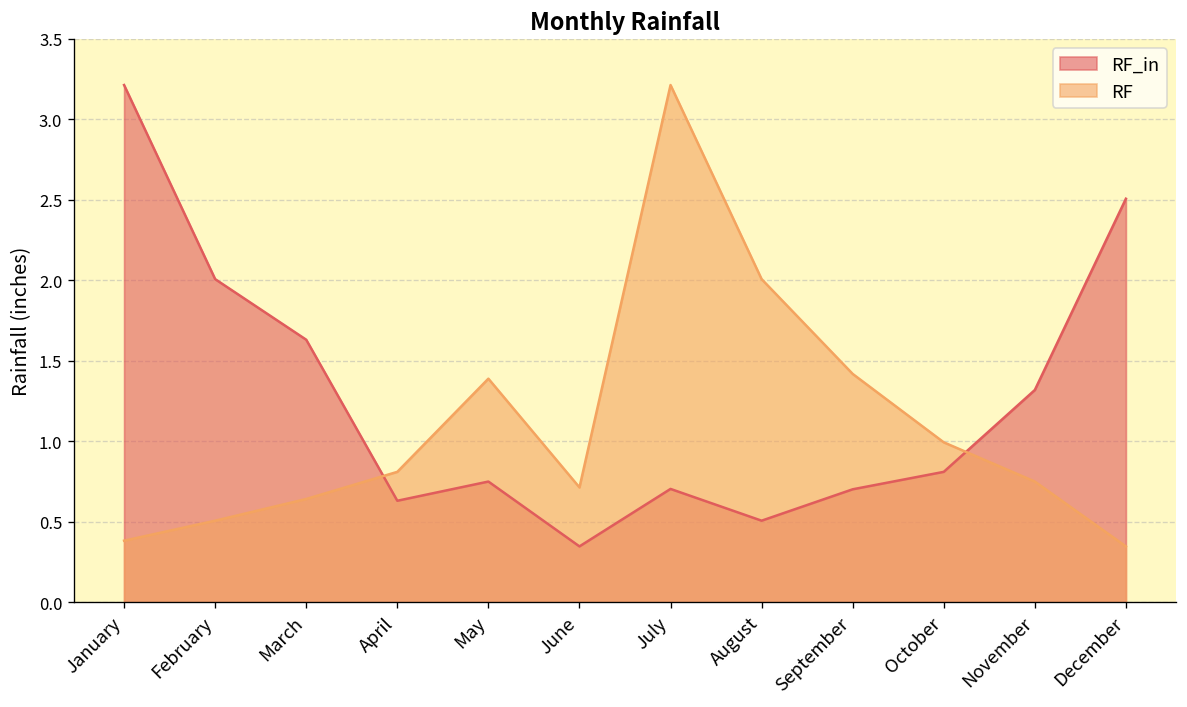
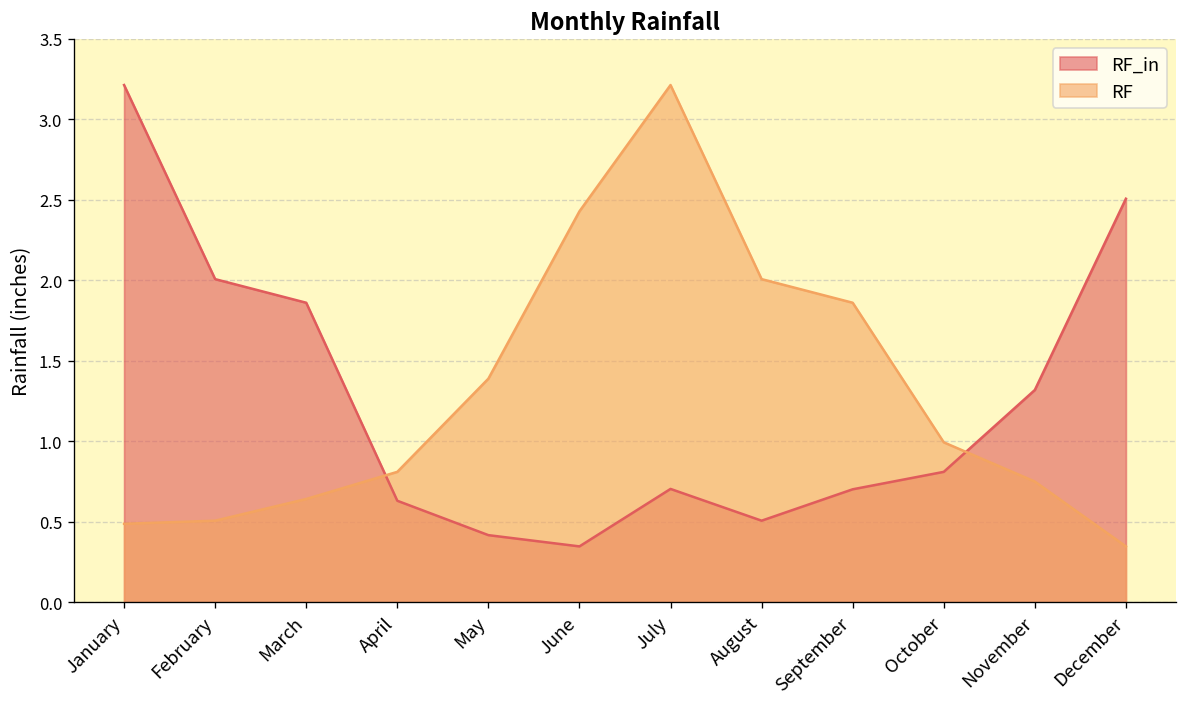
RF, January: 0.38 -> 0.49
RF_in, March: 1.63 -> 1.86
RF_in, May: 0.75 -> 0.42
RF, June: 0.71 -> 2.43
RF, September: 1.42 -> 1.86
